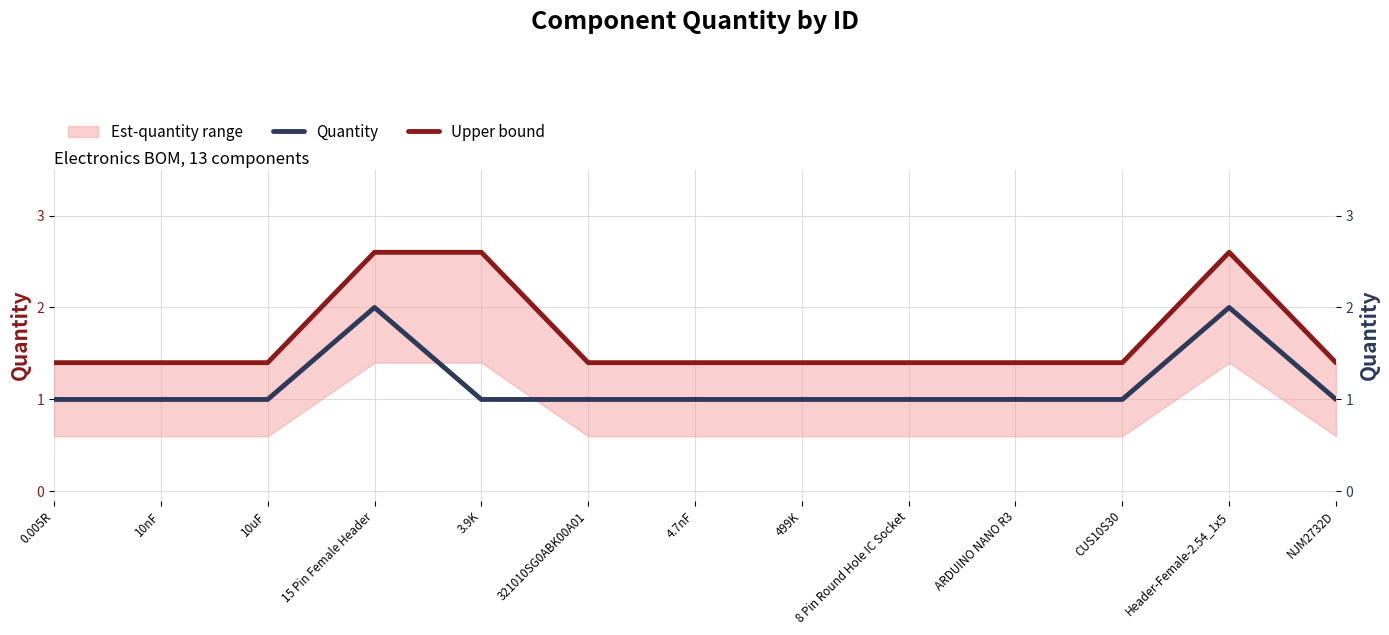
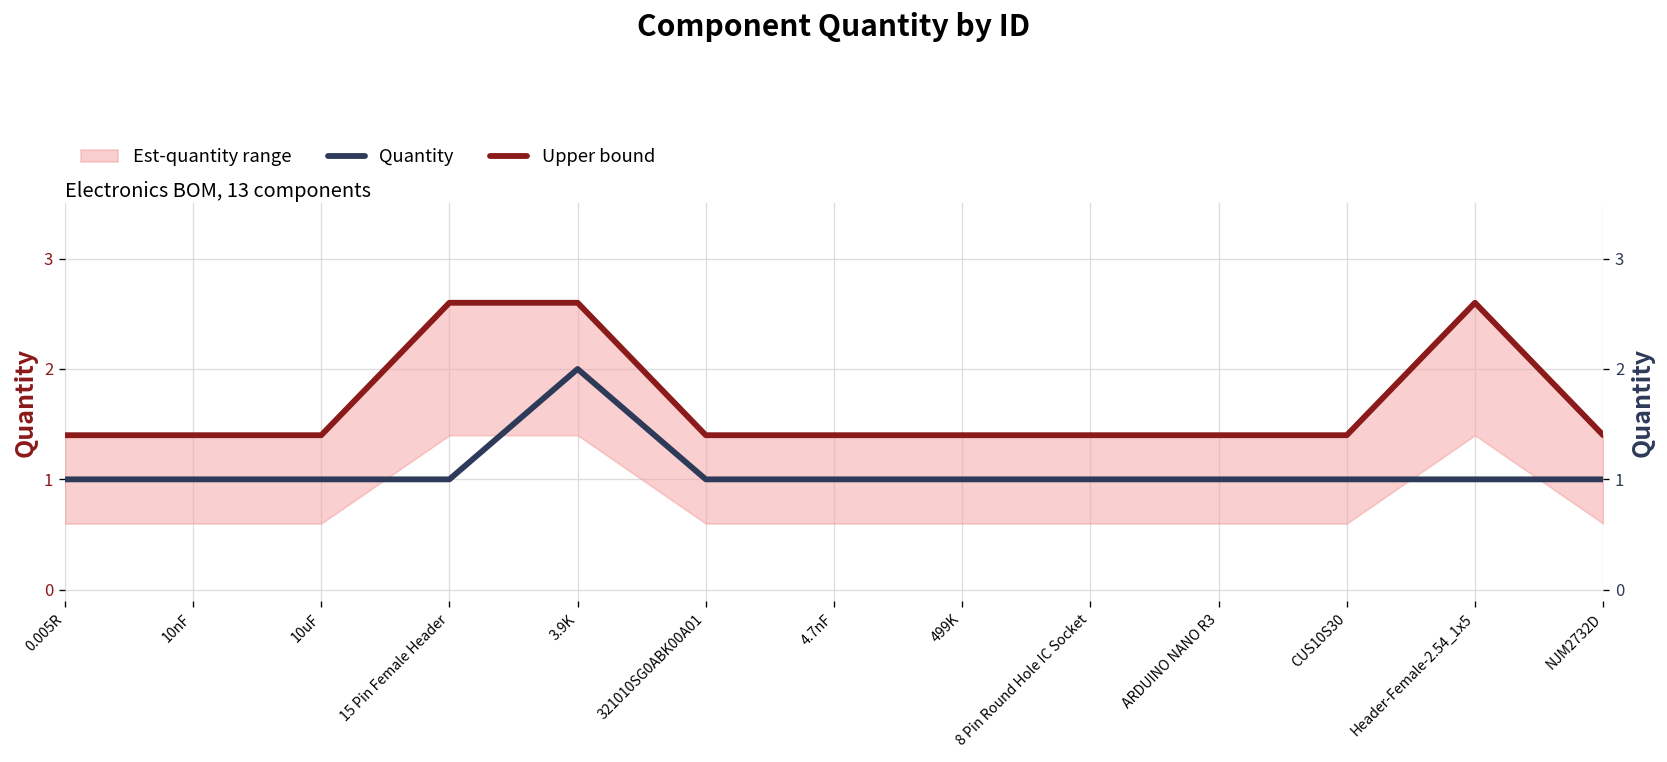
Quantity, 15 Pin Female Header: 2 -> 1
Quantity, 3.9K: 1 -> 2
Quantity, Header-Female-2.54_1x5: 2 -> 1
